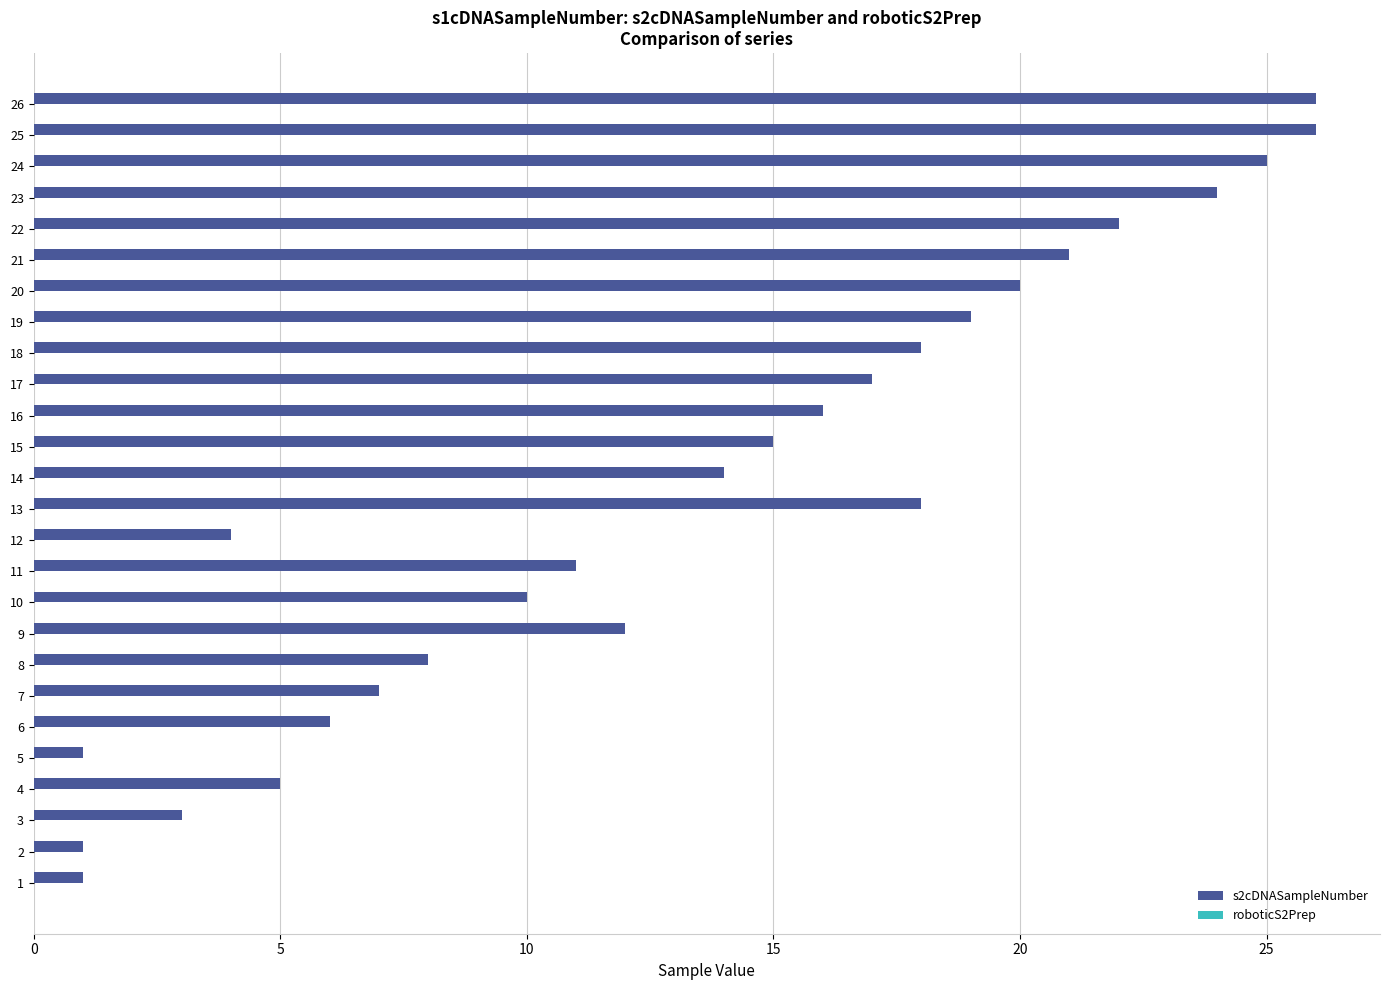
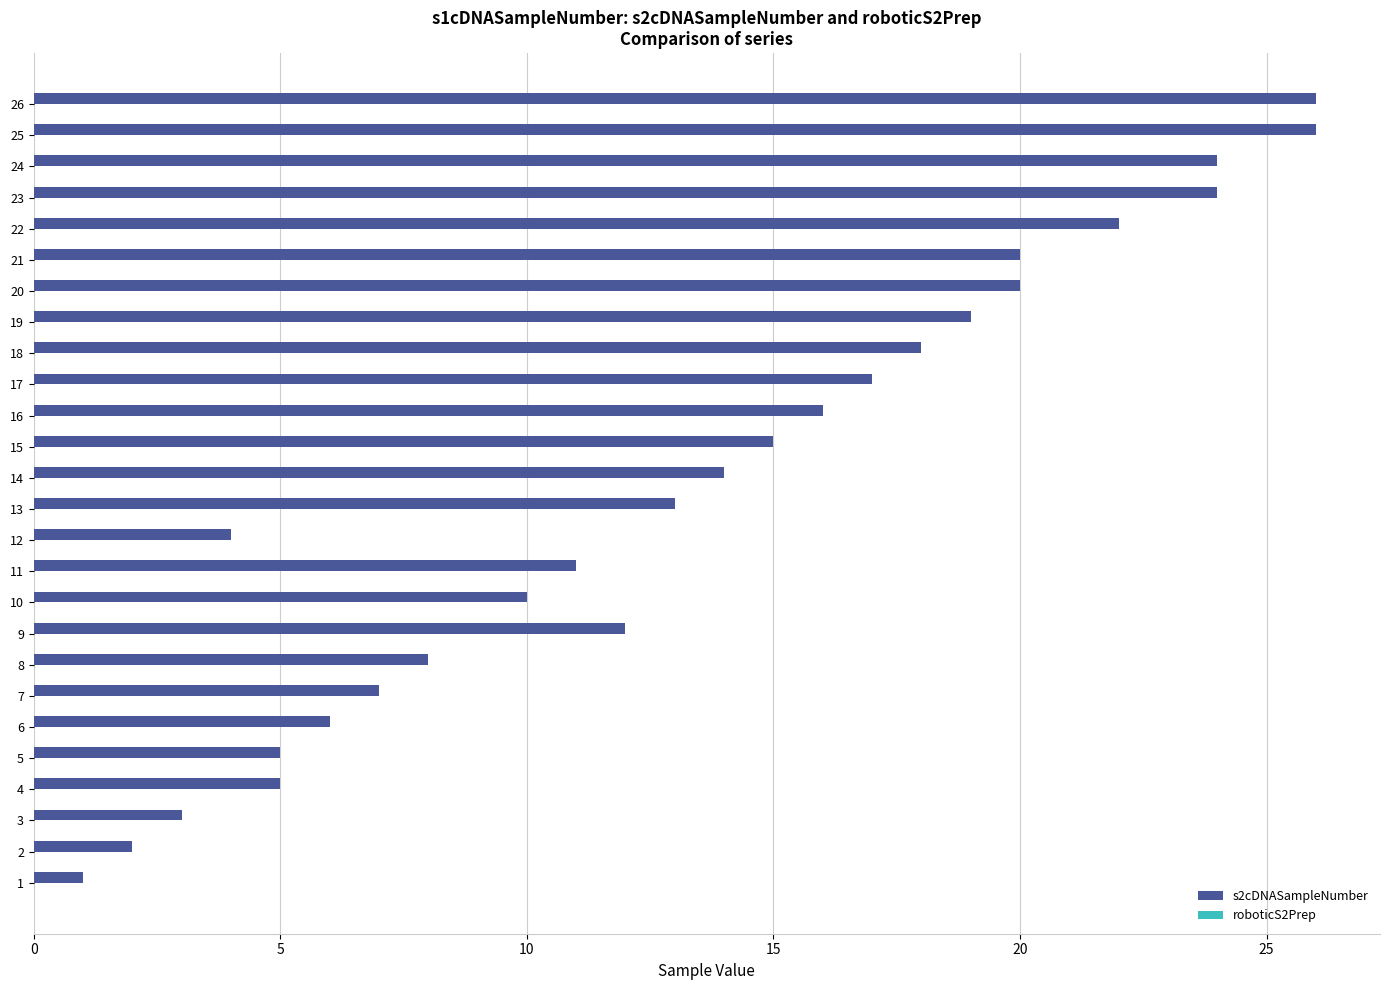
s2cDNASampleNumber, 24: 25 -> 24
s2cDNASampleNumber, 21: 21 -> 20
s2cDNASampleNumber, 13: 18 -> 13
s2cDNASampleNumber, 5: 1 -> 5
s2cDNASampleNumber, 2: 1 -> 2
